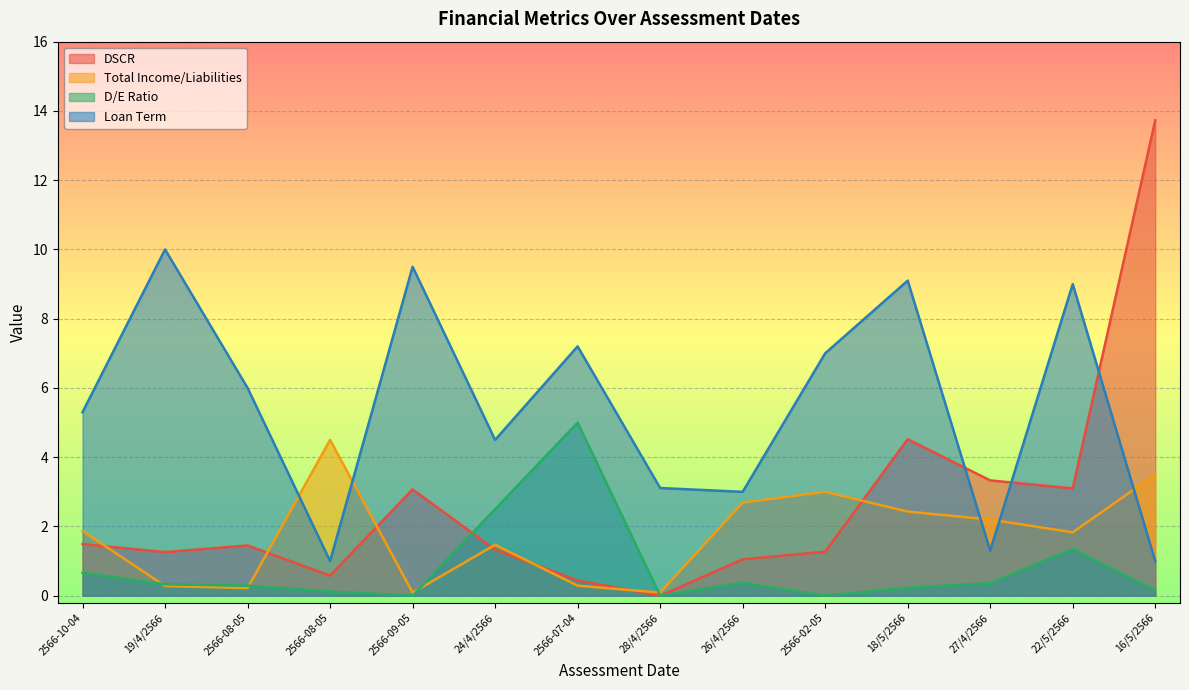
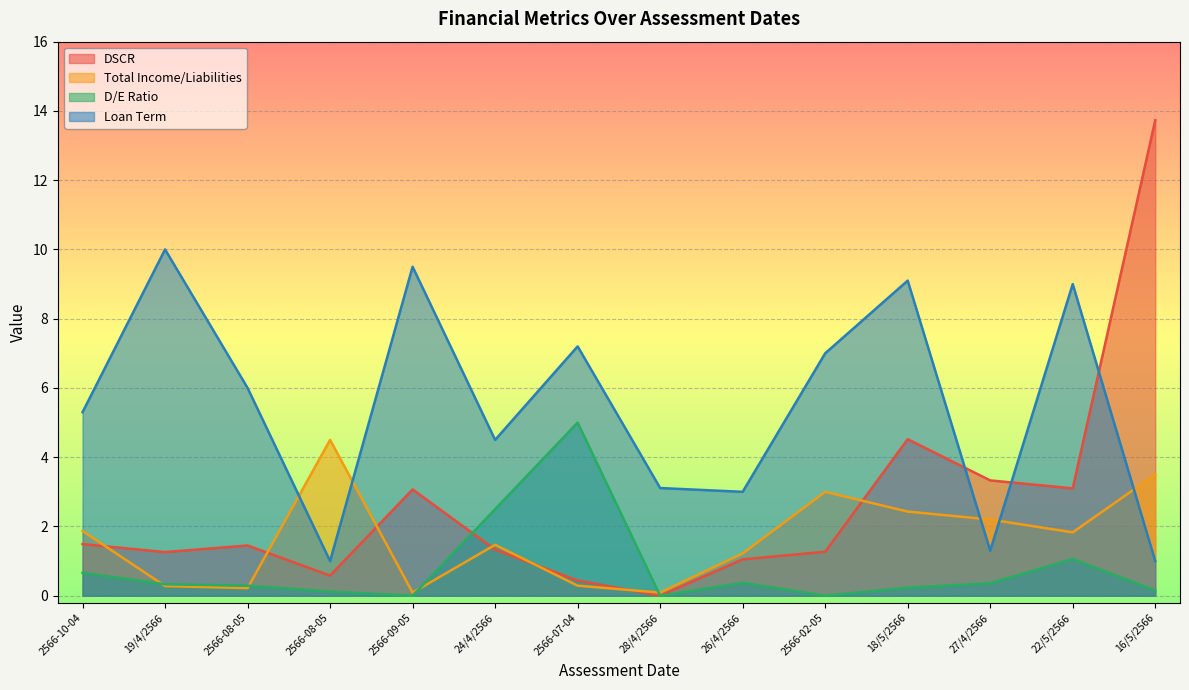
Total Income/Liabilities, 26/4/2566: 2.7 -> 1.2
D/E Ratio, 22/5/2566: 1.4 -> 1.1
